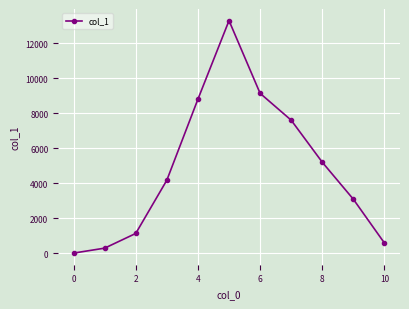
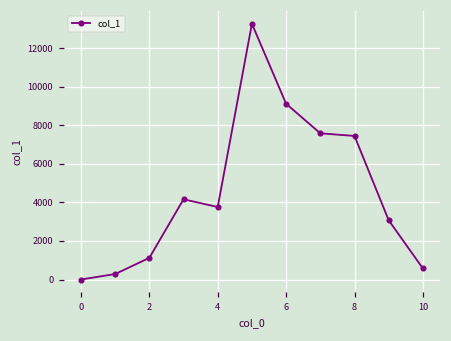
4: 8800 -> 3800
8: 5200 -> 7500
